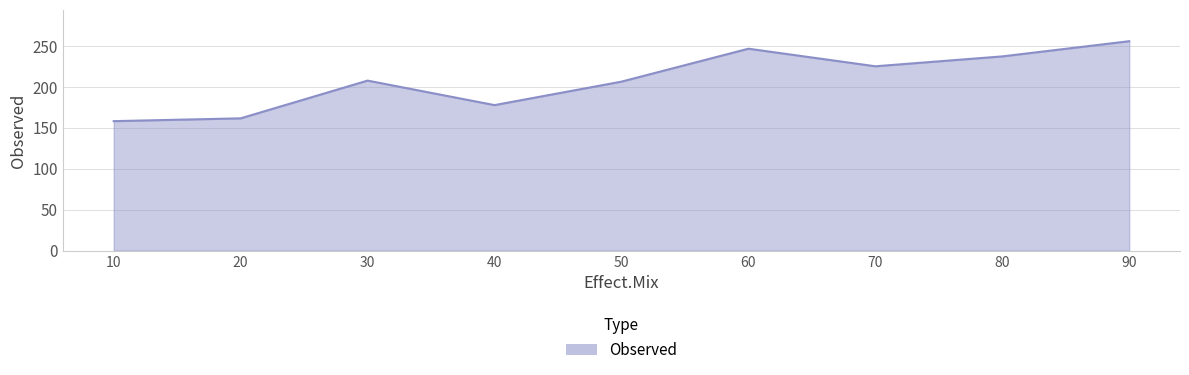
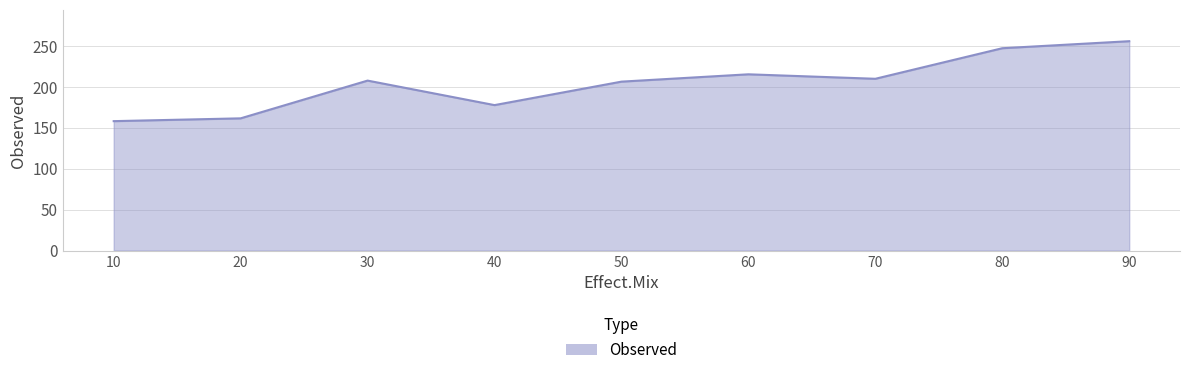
60: 250 -> 220
70: 230 -> 210
80: 240 -> 250
